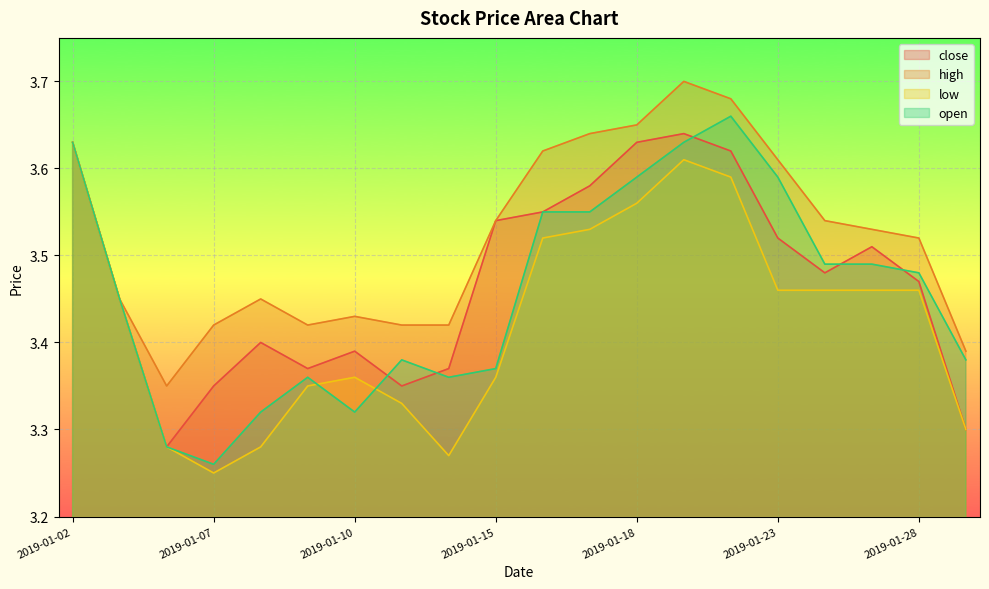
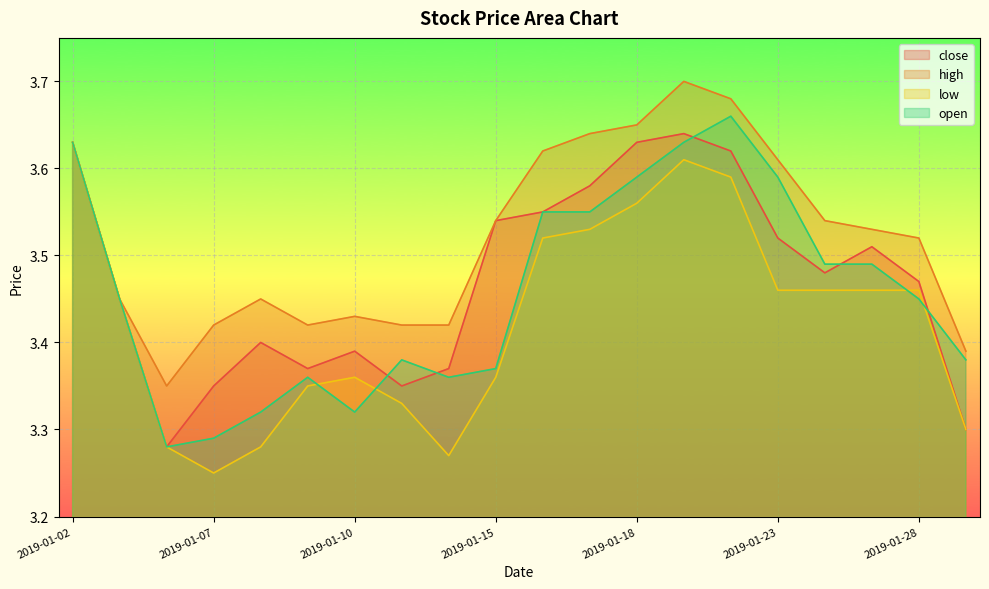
open, 2019-01-07: 3.26 -> 3.29
open, 2019-01-28: 3.48 -> 3.45
